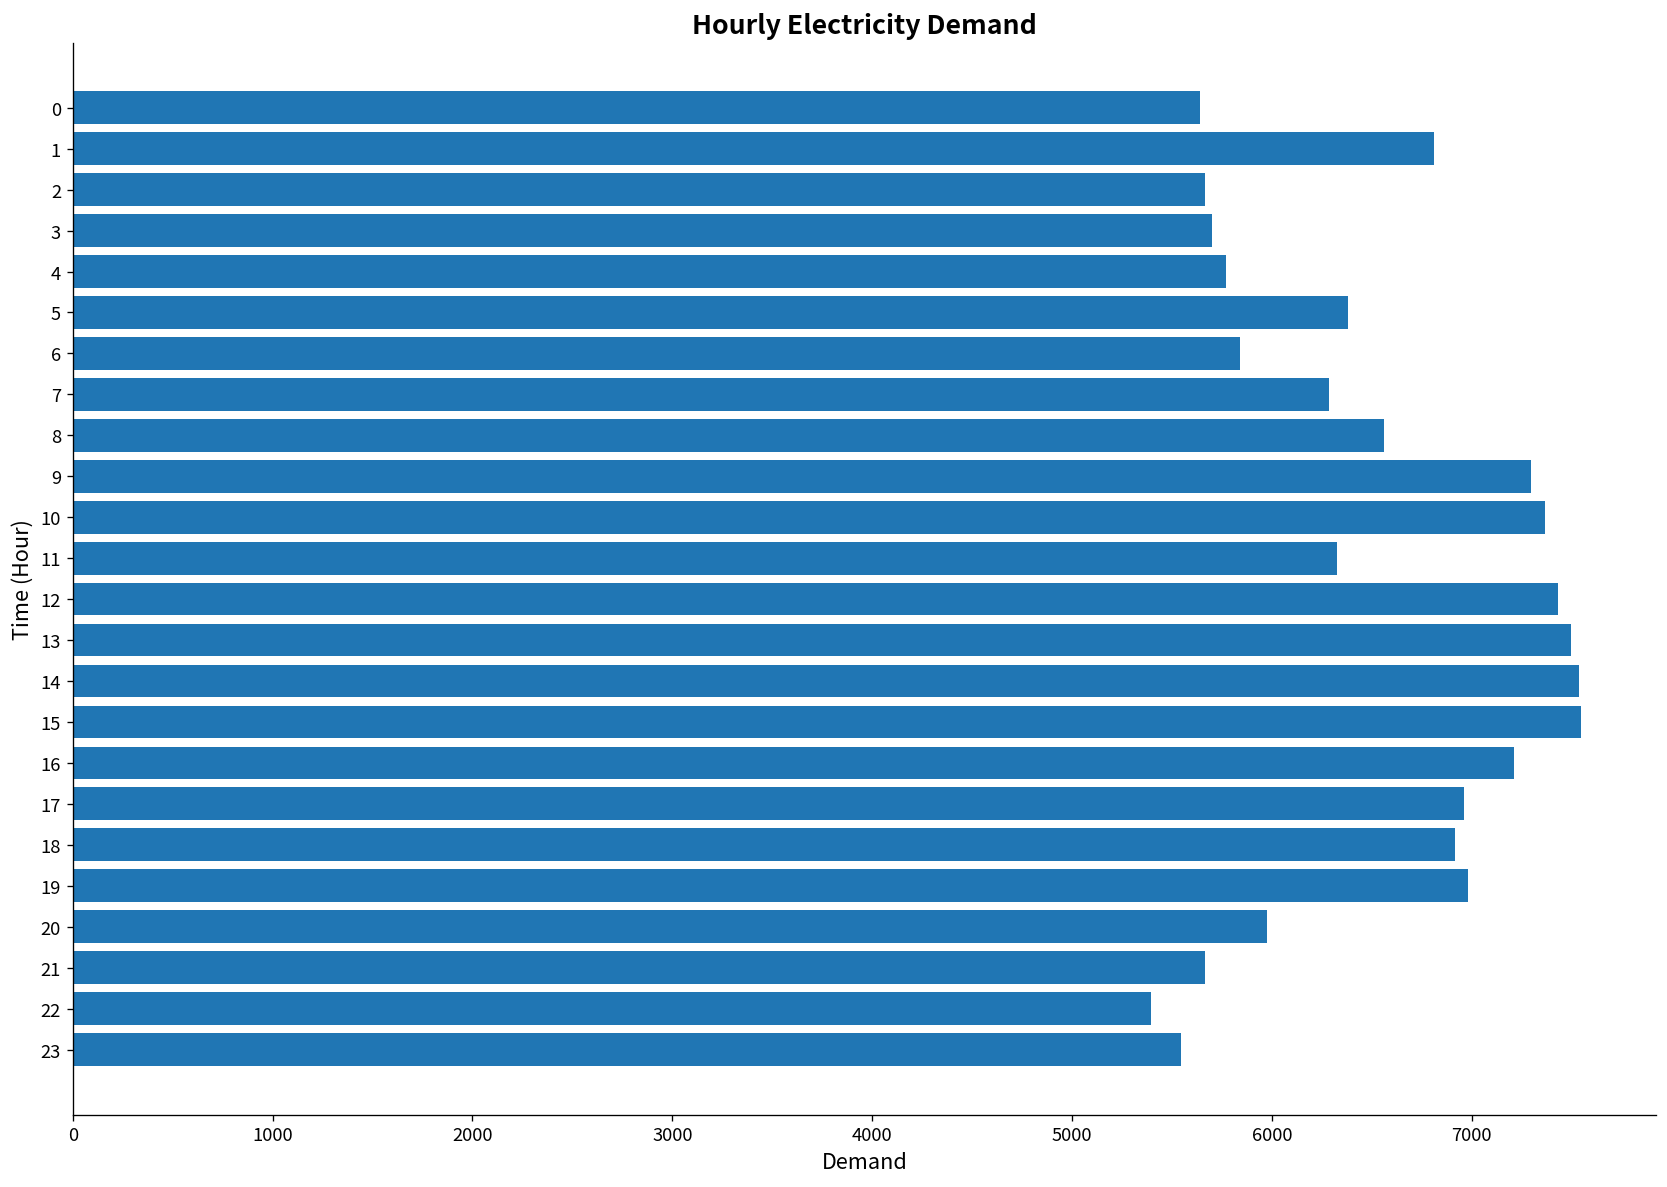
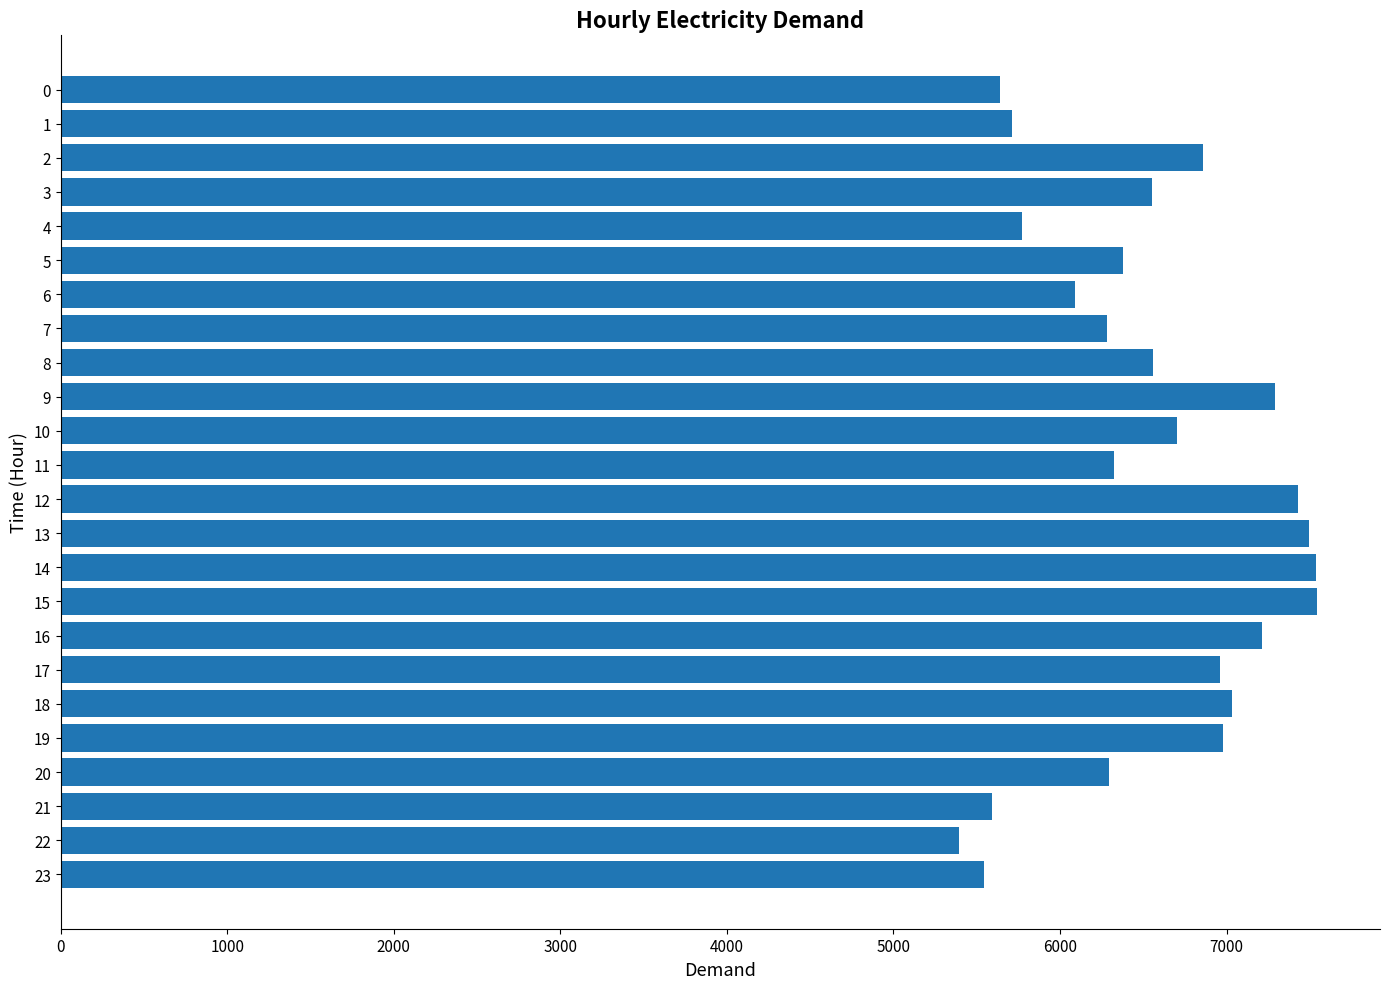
1: 6810 -> 5710
2: 5670 -> 6860
3: 5700 -> 6550
6: 5840 -> 6090
10: 7370 -> 6700
18: 6920 -> 7030
20: 5980 -> 6290
21: 5670 -> 5590
